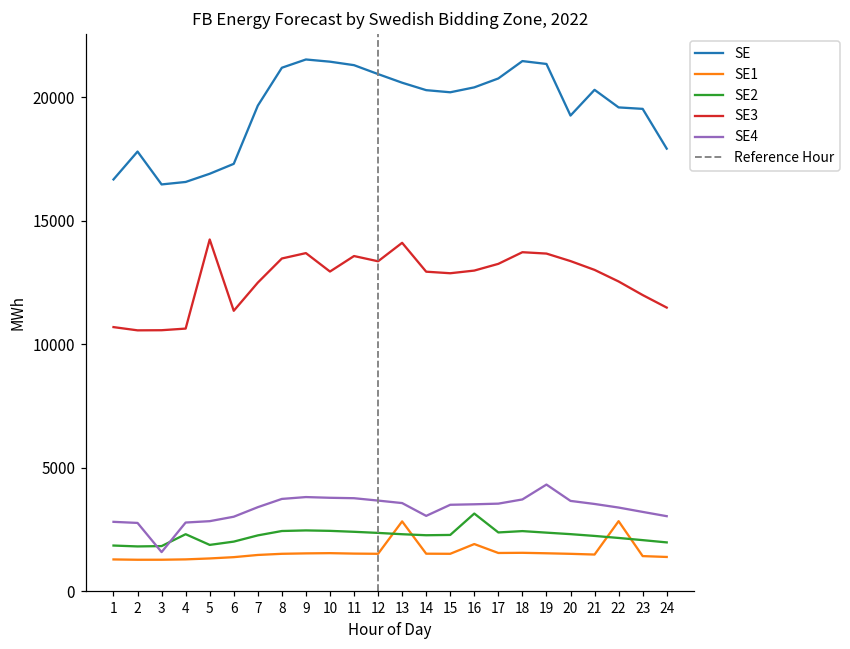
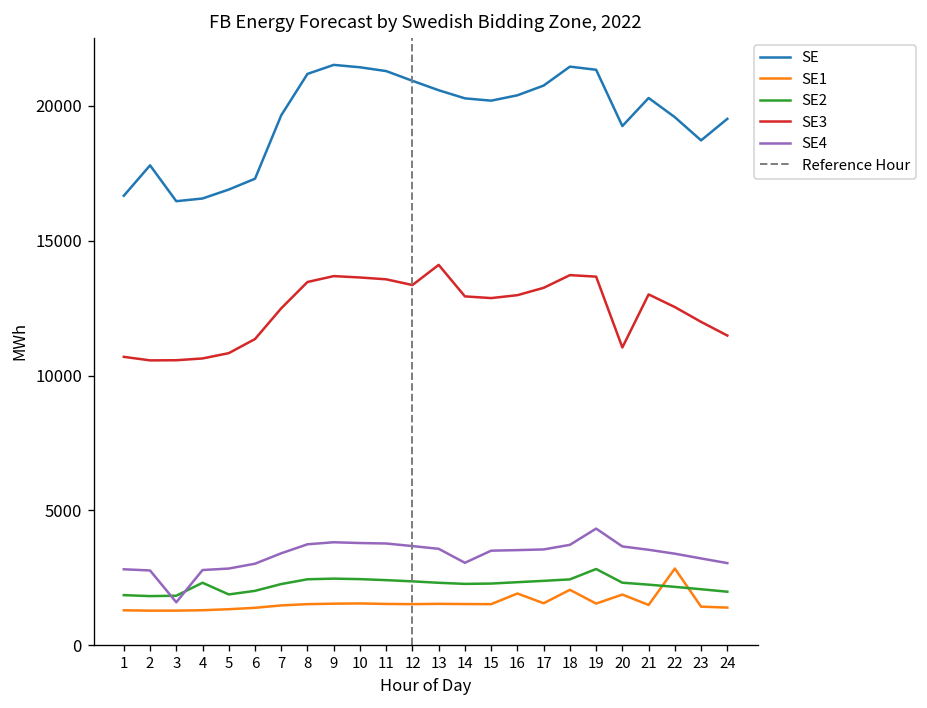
SE3, 5: 14200 -> 10800
SE3, 10: 12900 -> 13600
SE1, 13: 2800 -> 1500
SE2, 16: 3200 -> 2300
SE1, 18: 1600 -> 2100
SE2, 19: 2400 -> 2800
SE1, 20: 1500 -> 1900
SE3, 20: 13400 -> 11000
SE, 23: 19500 -> 18700
SE, 24: 17900 -> 19500
